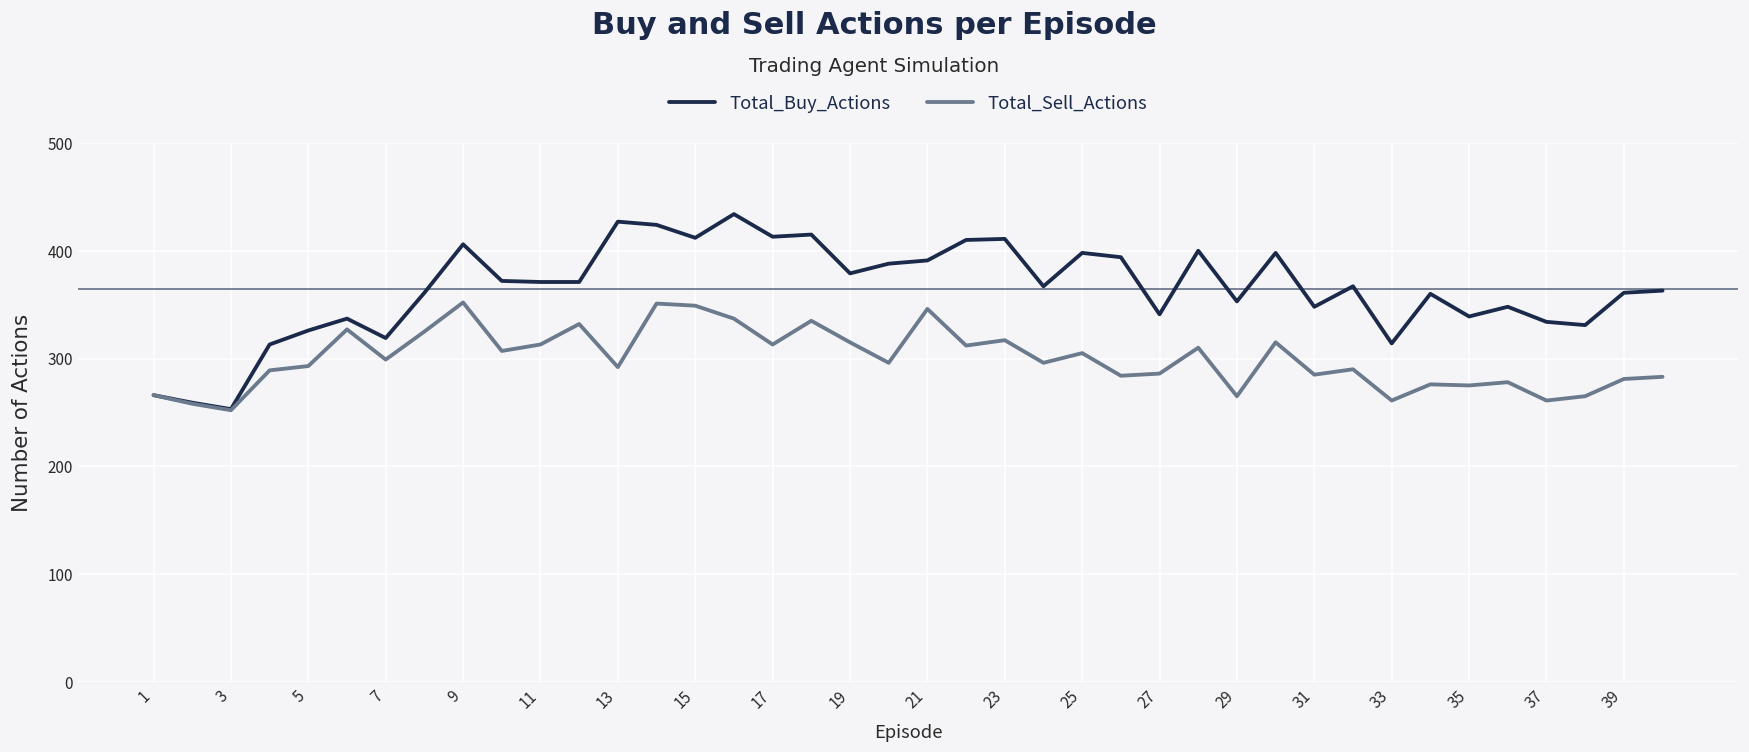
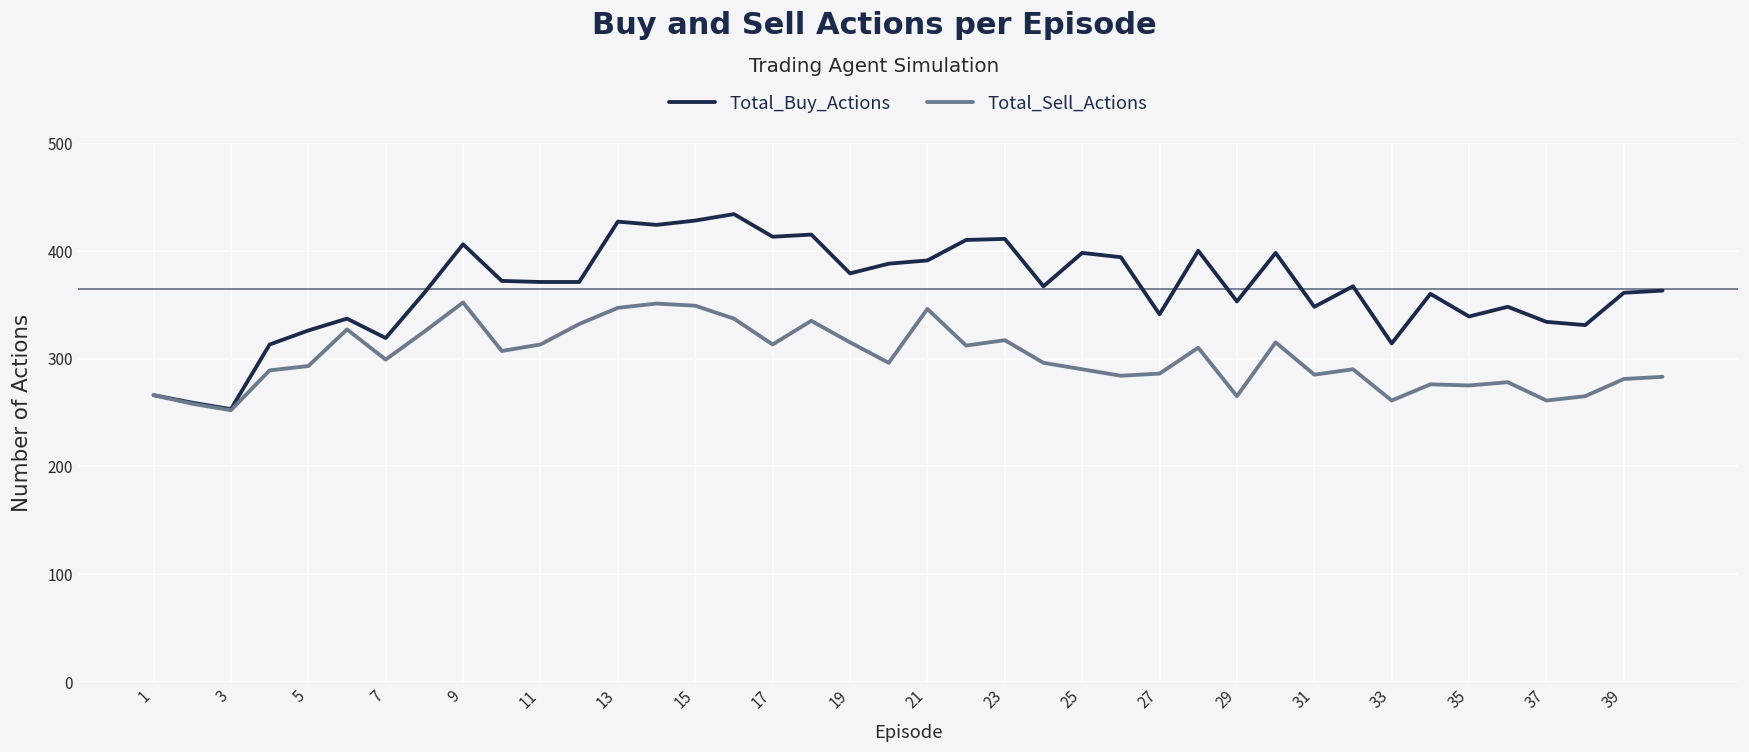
Total_Sell_Actions, 13: 290 -> 350
Total_Buy_Actions, 15: 410 -> 430
Total_Sell_Actions, 25: 310 -> 290
